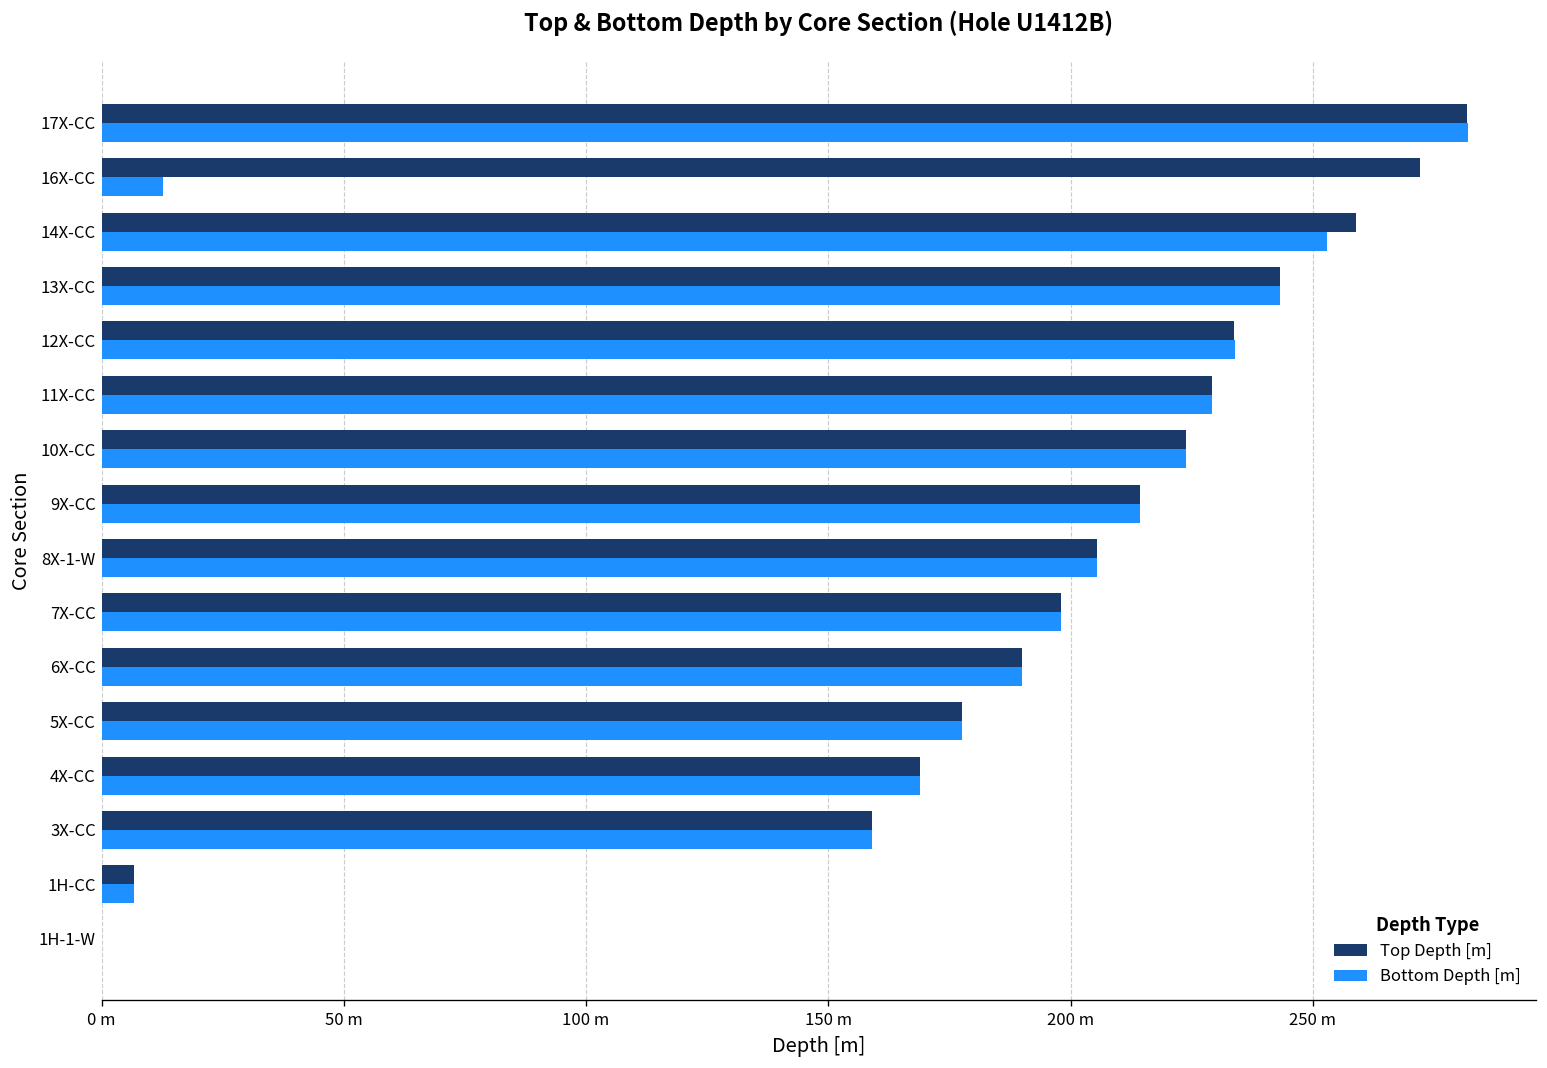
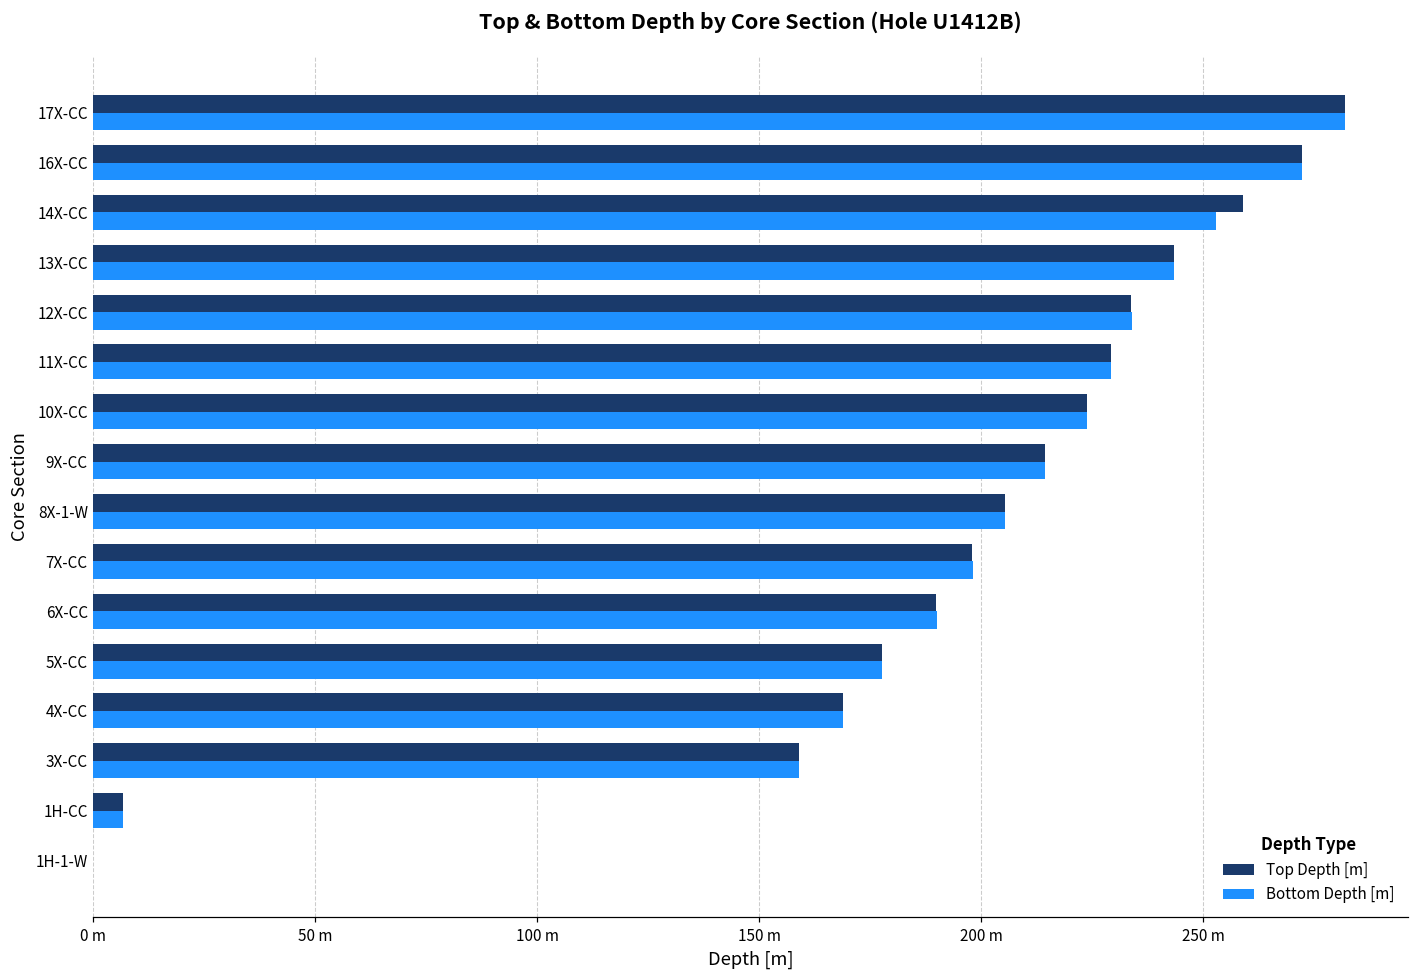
Bottom Depth [m], 16X-CC: 13 m -> 272 m
